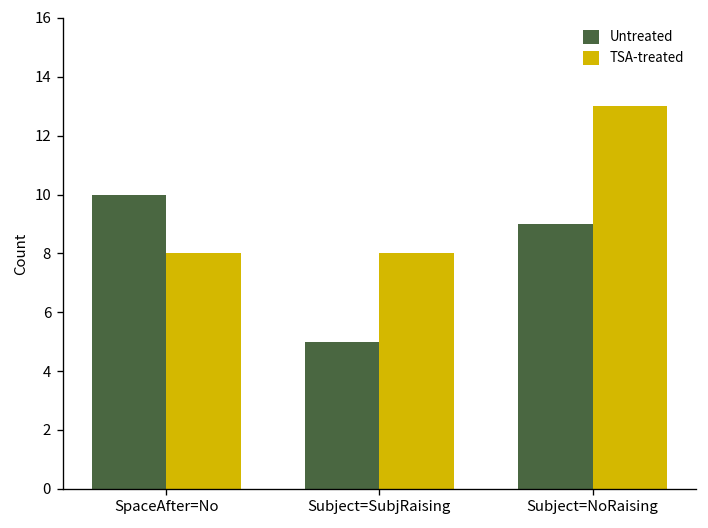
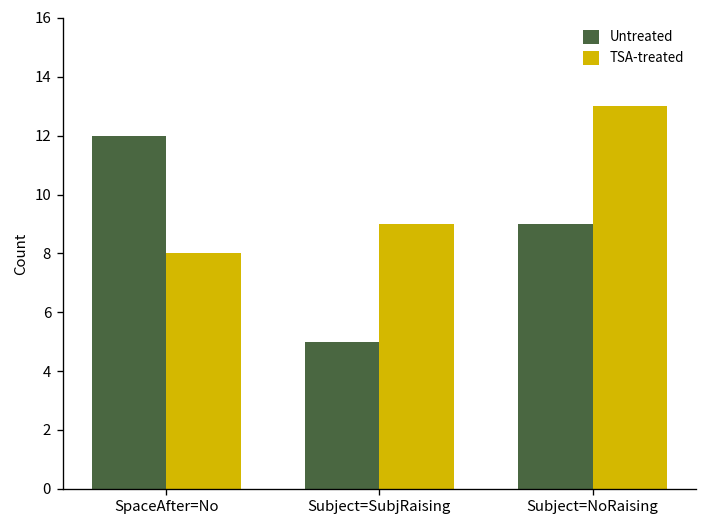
Untreated, SpaceAfter=No: 10 -> 12
TSA-treated, Subject=SubjRaising: 8 -> 9
